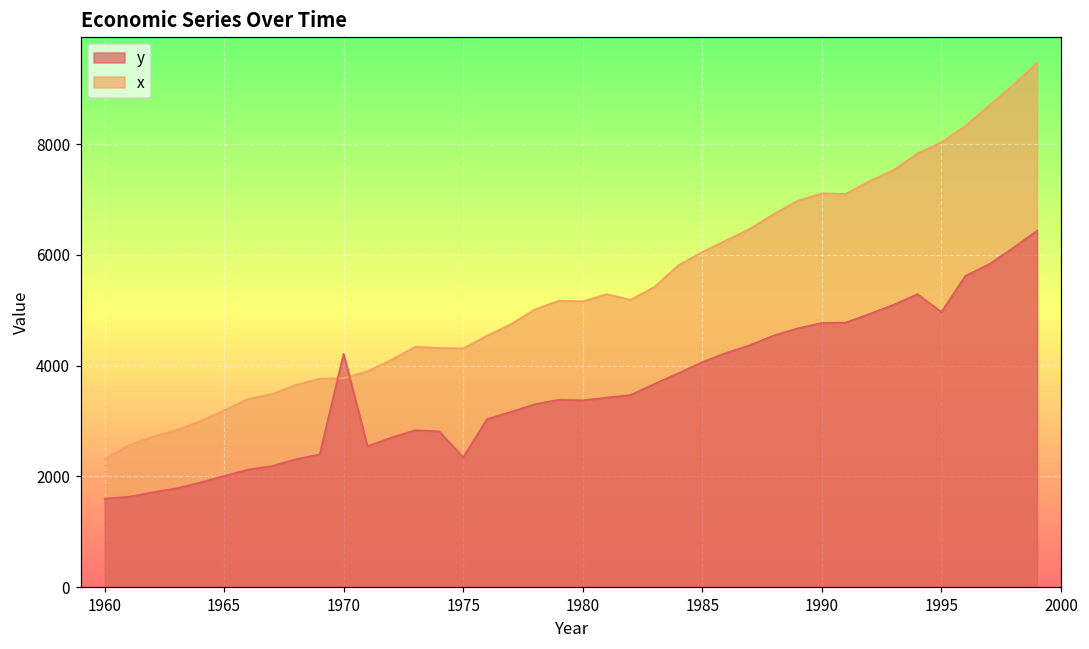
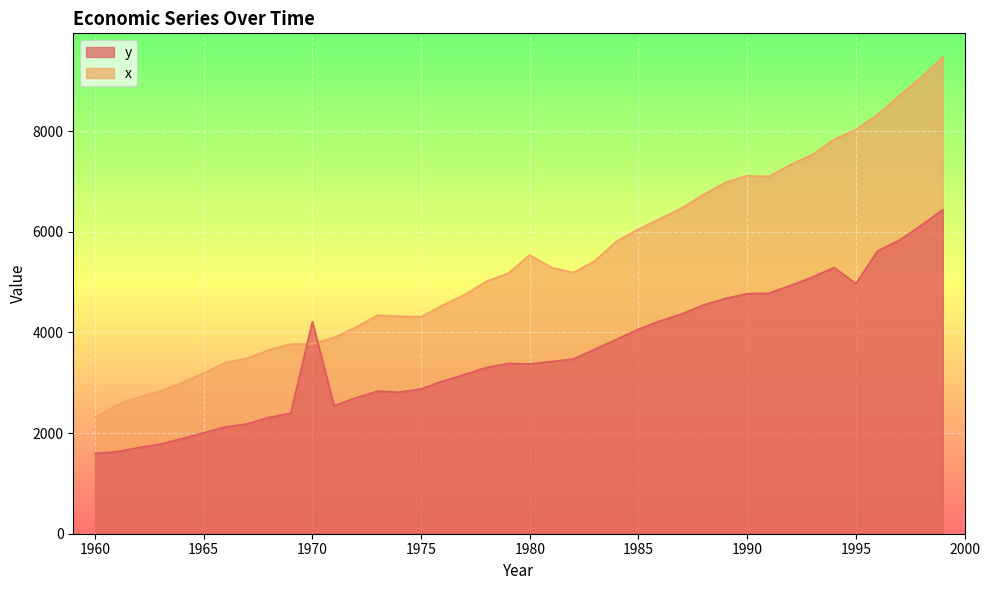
y, 1975: 2300 -> 2900
x, 1980: 5200 -> 5500
